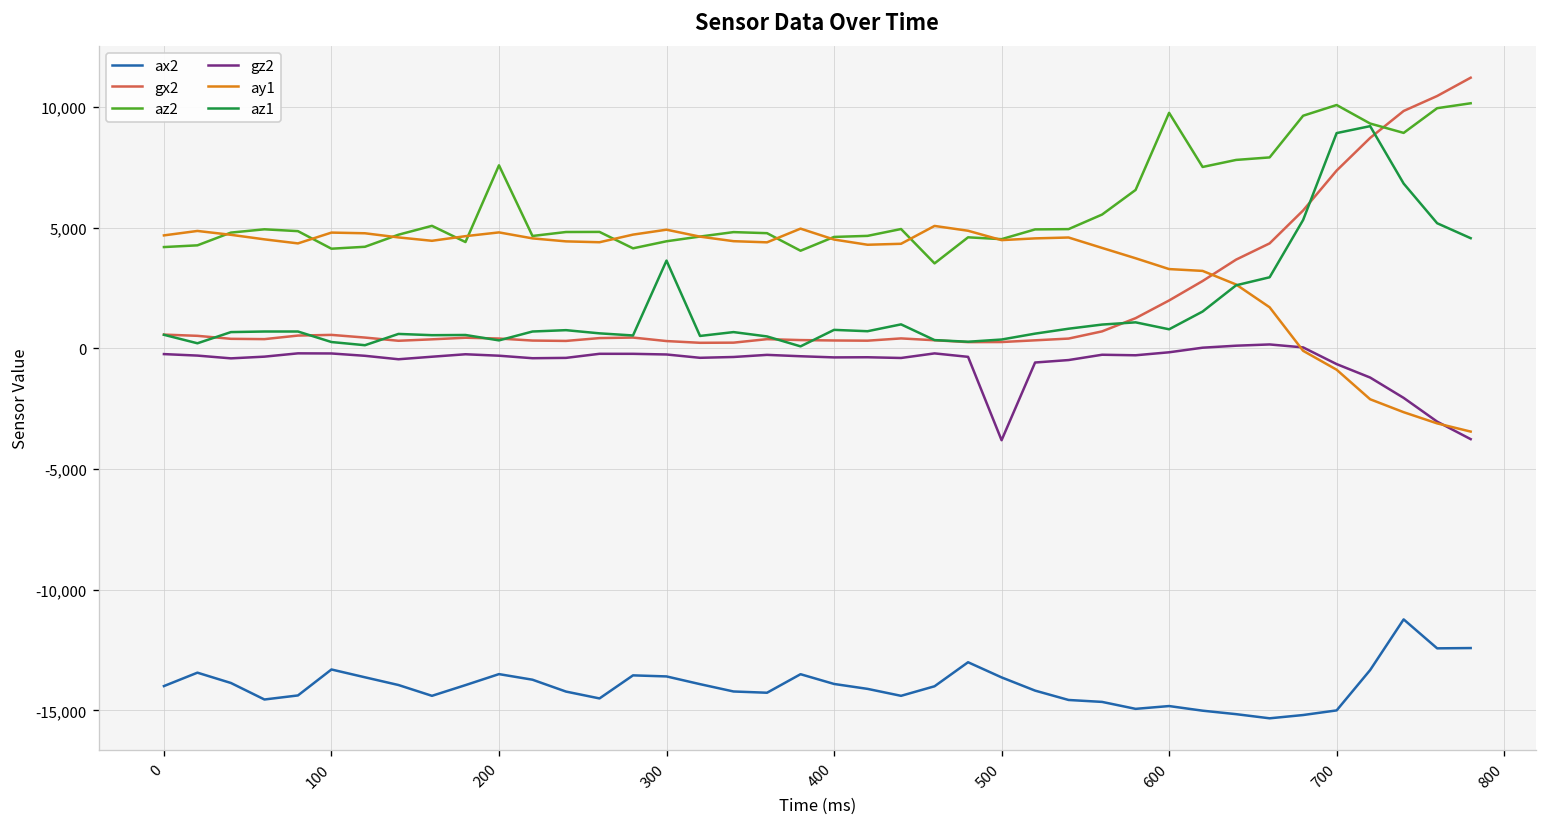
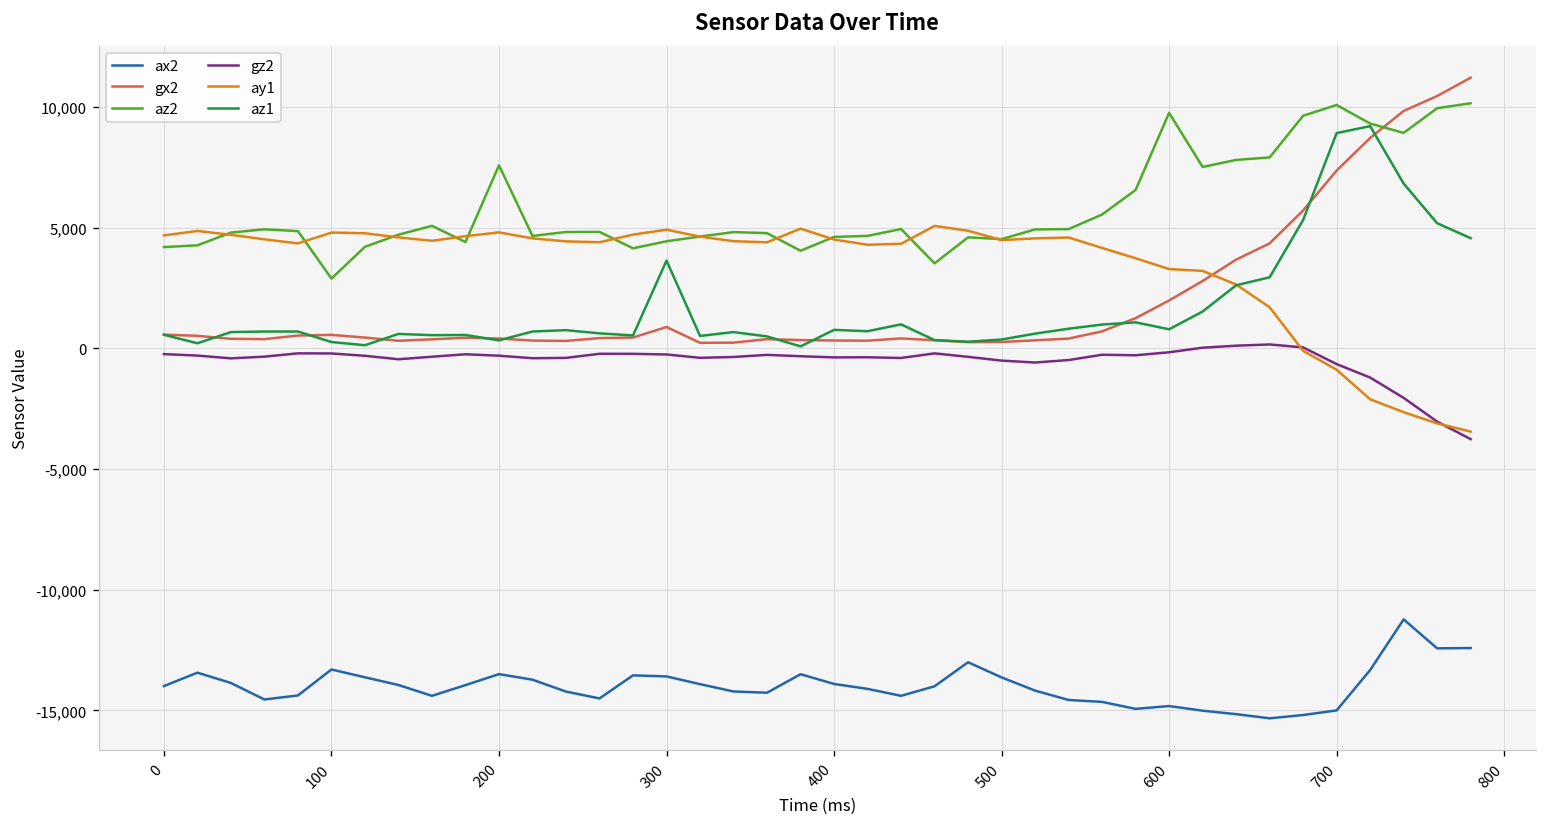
az2, 100: 4,100 -> 2,900
gx2, 300: 300 -> 900
gz2, 500: -3,800 -> -500
